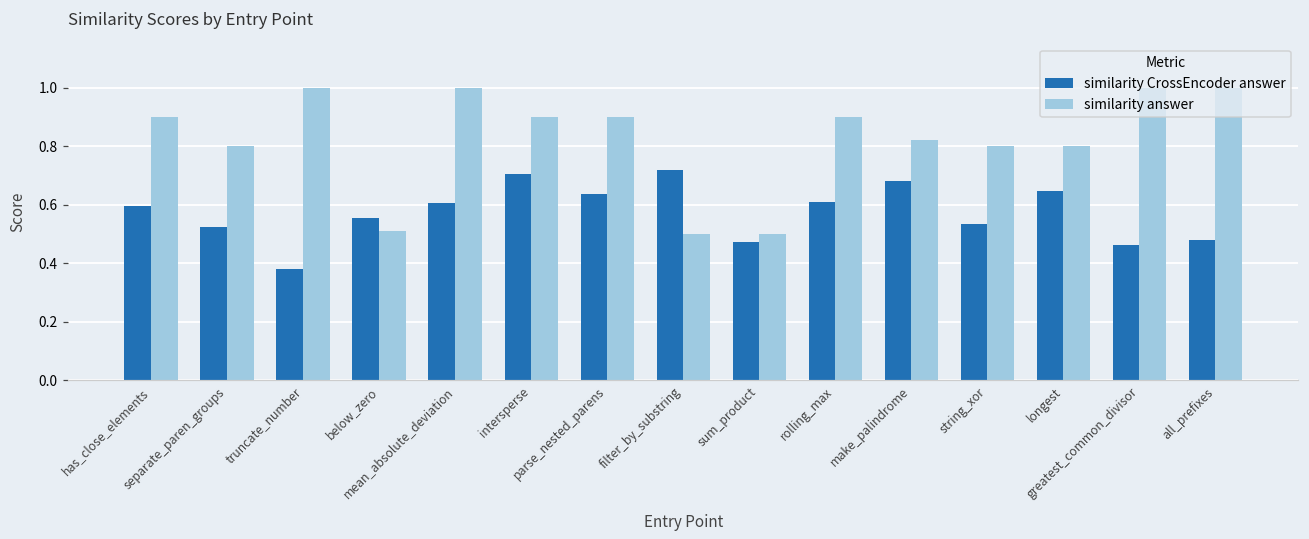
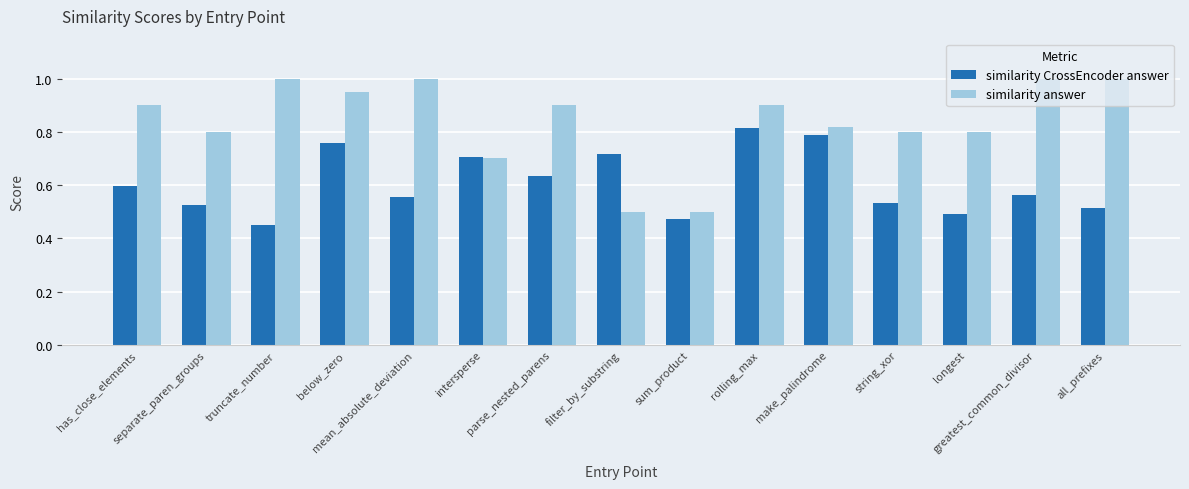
similarity CrossEncoder answer, truncate_number: 0.38 -> 0.45
similarity CrossEncoder answer, below_zero: 0.55 -> 0.76
similarity answer, below_zero: 0.51 -> 0.95
similarity CrossEncoder answer, mean_absolute_deviation: 0.60 -> 0.55
similarity answer, intersperse: 0.9 -> 0.7
similarity CrossEncoder answer, rolling_max: 0.61 -> 0.81
similarity CrossEncoder answer, make_palindrome: 0.68 -> 0.79
similarity CrossEncoder answer, longest: 0.65 -> 0.49
similarity CrossEncoder answer, greatest_common_divisor: 0.46 -> 0.56
similarity CrossEncoder answer, all_prefixes: 0.48 -> 0.51
